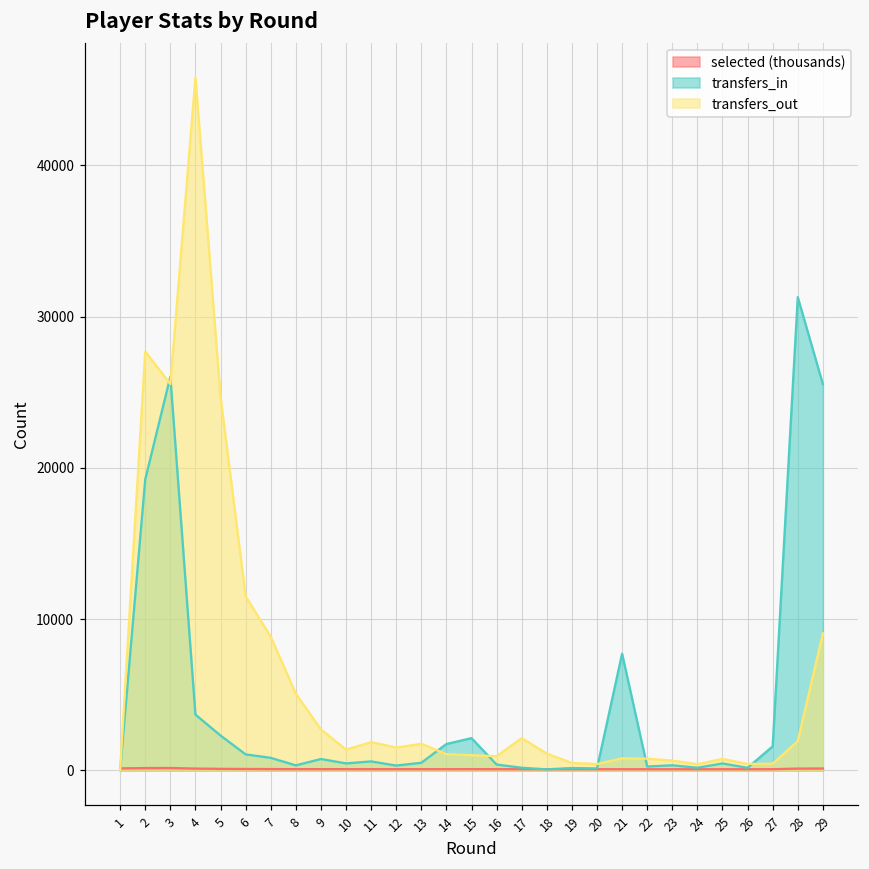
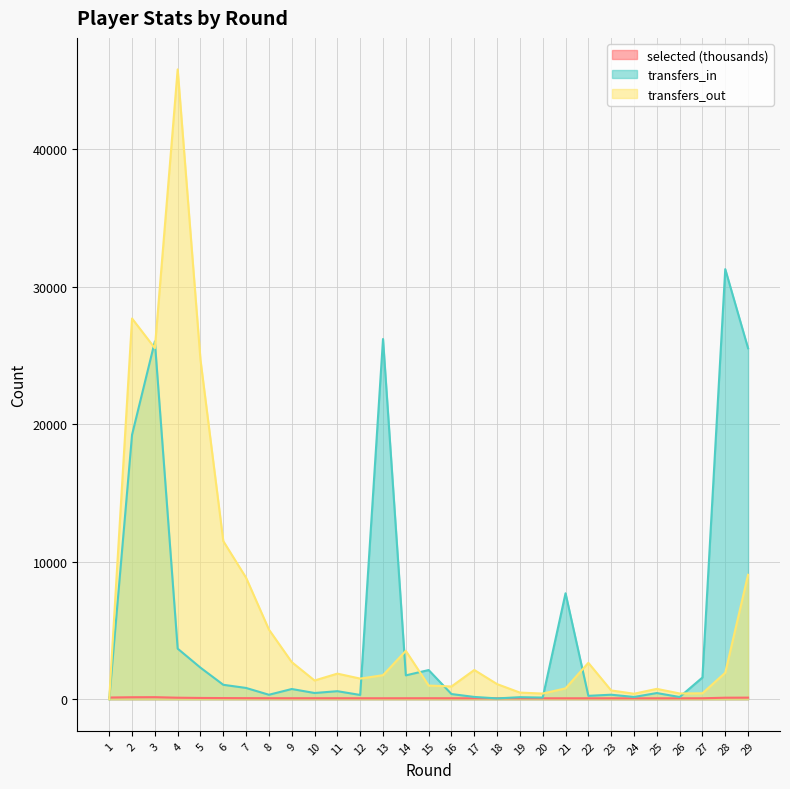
transfers_in, 13: 500 -> 26200
transfers_out, 14: 1100 -> 3500
transfers_out, 22: 800 -> 2700
